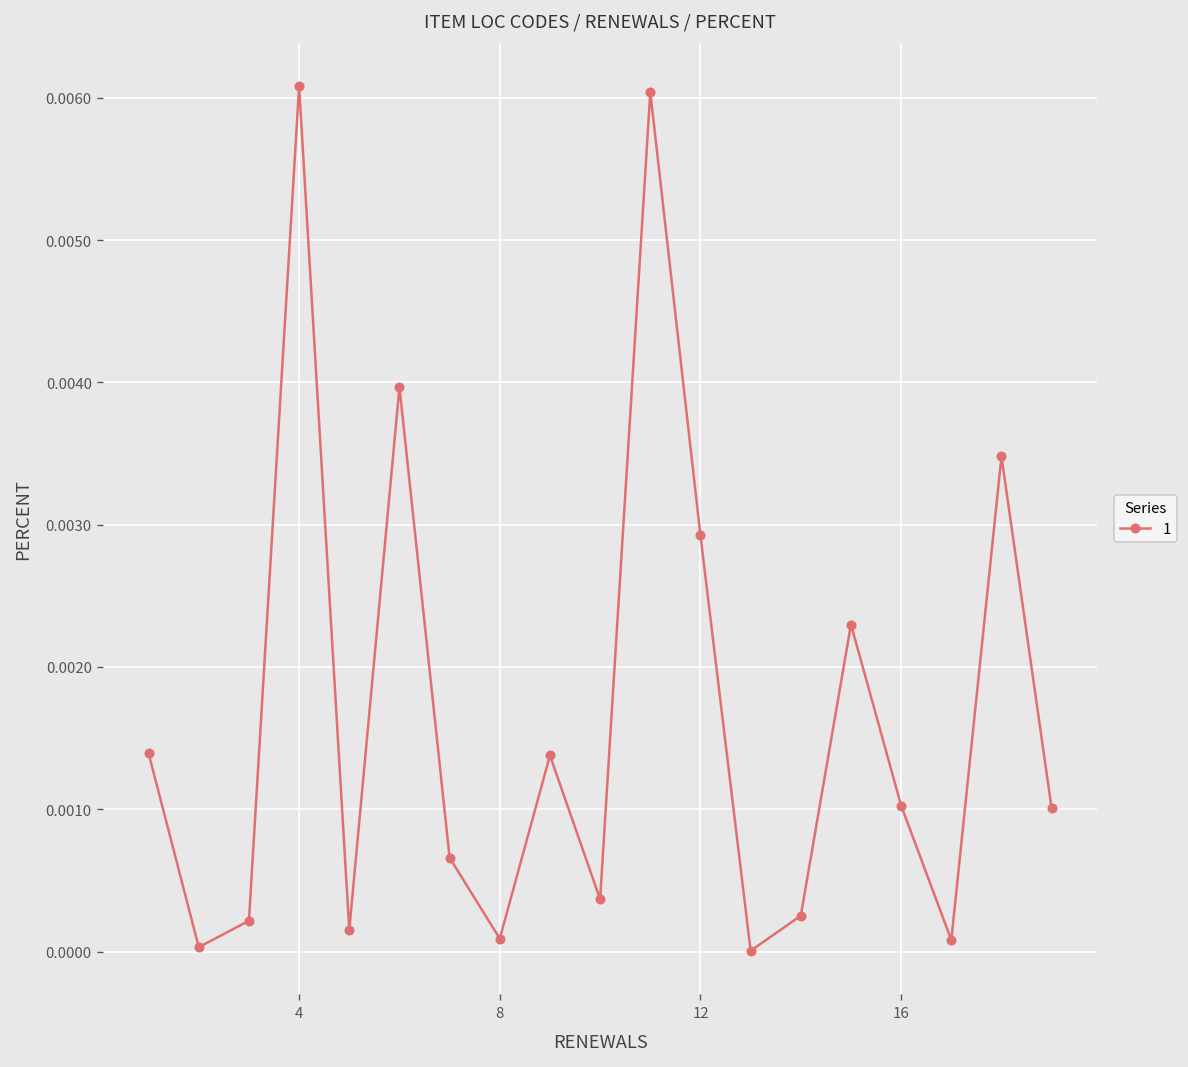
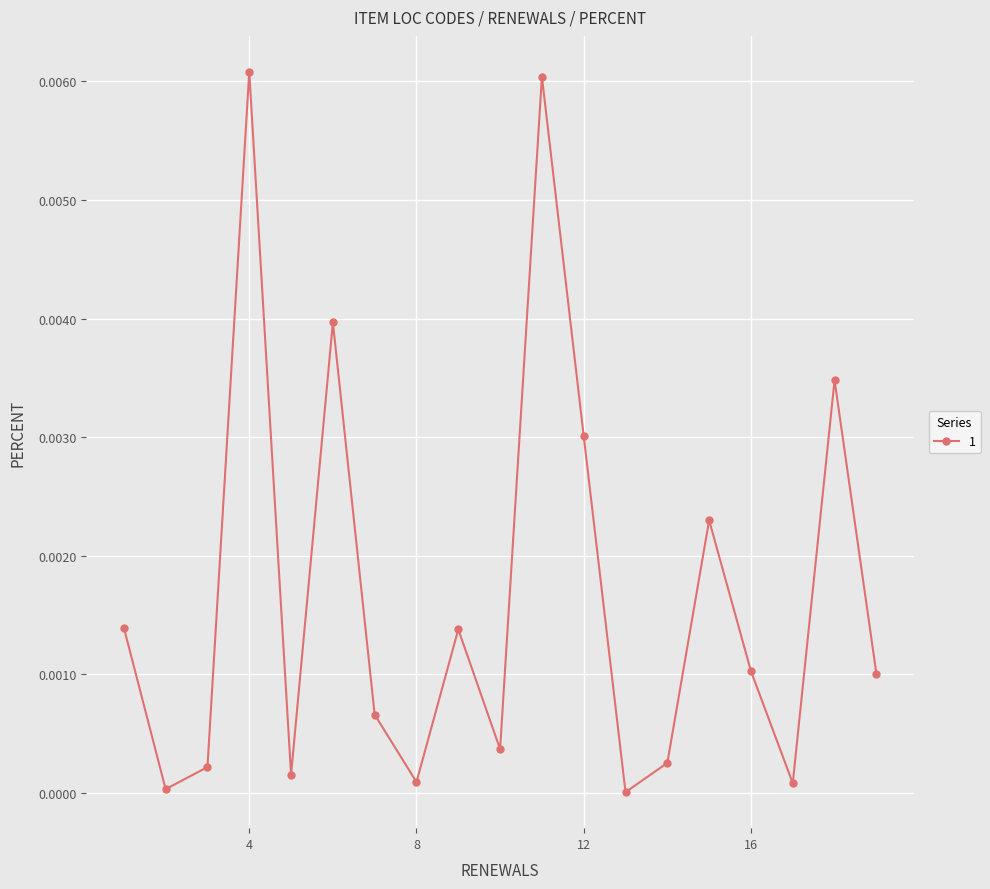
12: 0.00292 -> 0.00301
